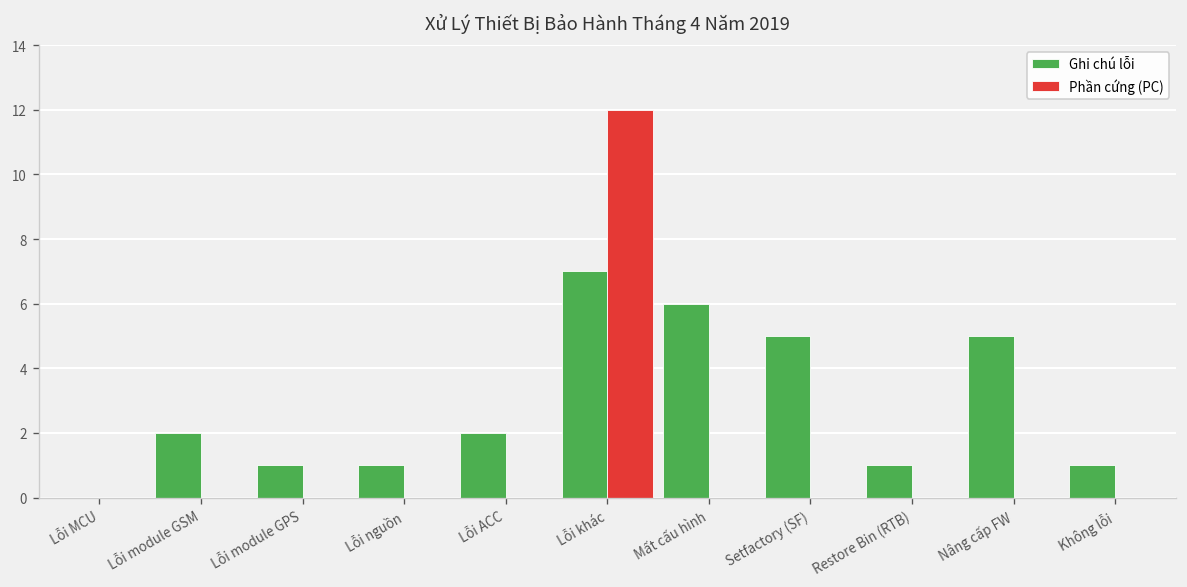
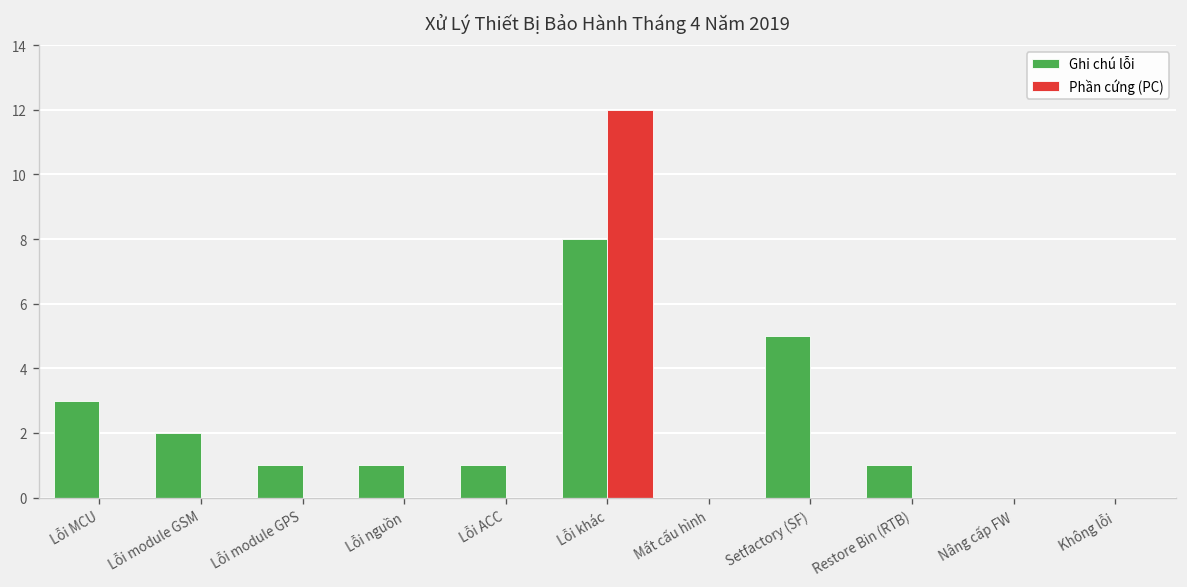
Ghi chú lỗi, Lỗi MCU: 0 -> 3
Ghi chú lỗi, Lỗi ACC: 2 -> 1
Ghi chú lỗi, Lỗi khác: 7 -> 8
Ghi chú lỗi, Mất cấu hình: 6 -> 0
Ghi chú lỗi, Nâng cấp FW: 5 -> 0
Ghi chú lỗi, Không lỗi: 1 -> 0
